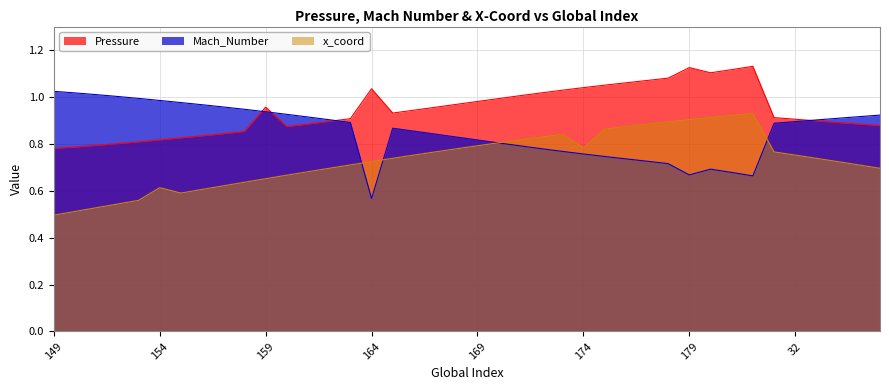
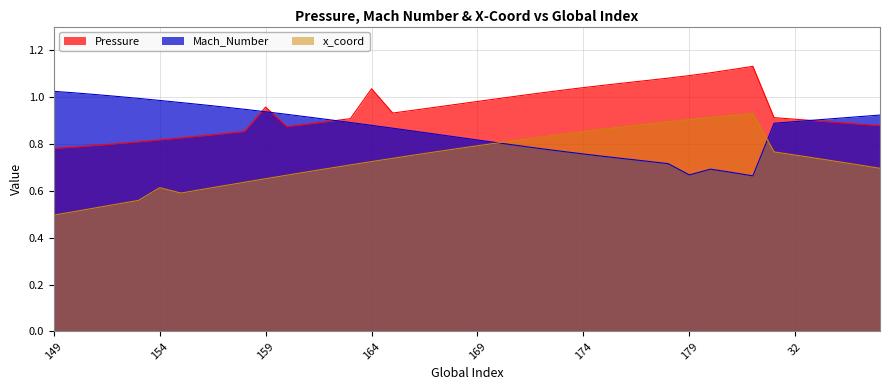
Mach_Number, 164: 0.57 -> 0.88
x_coord, 174: 0.78 -> 0.85
Pressure, 179: 1.13 -> 1.09
